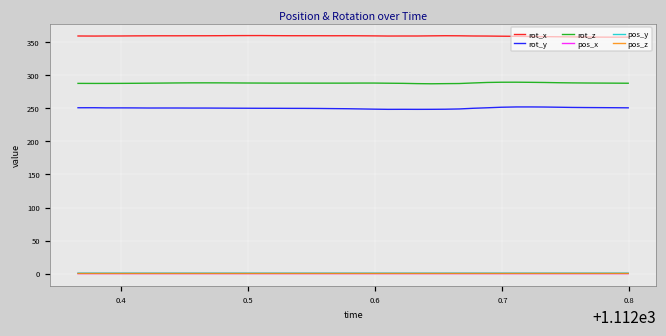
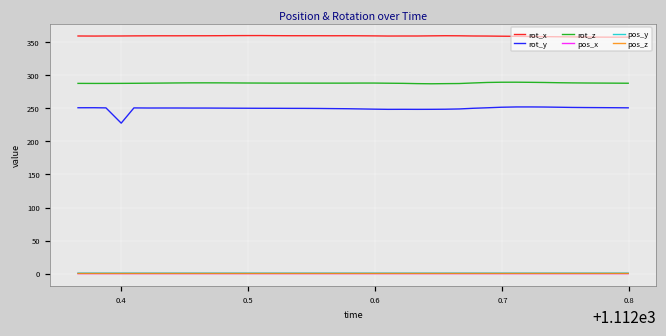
rot_y, 0.4: 250 -> 230
